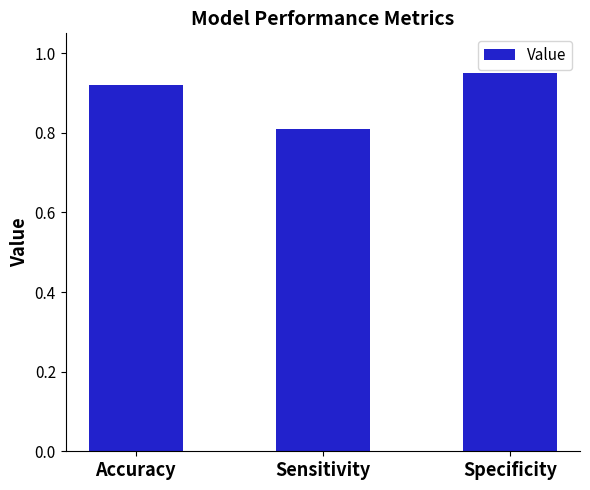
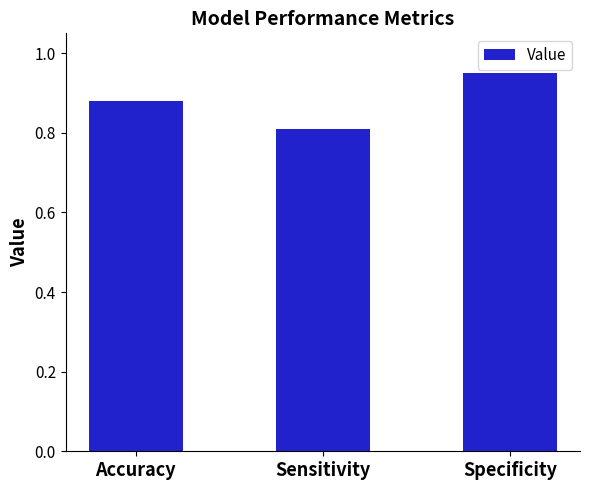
Accuracy: 0.92 -> 0.88
